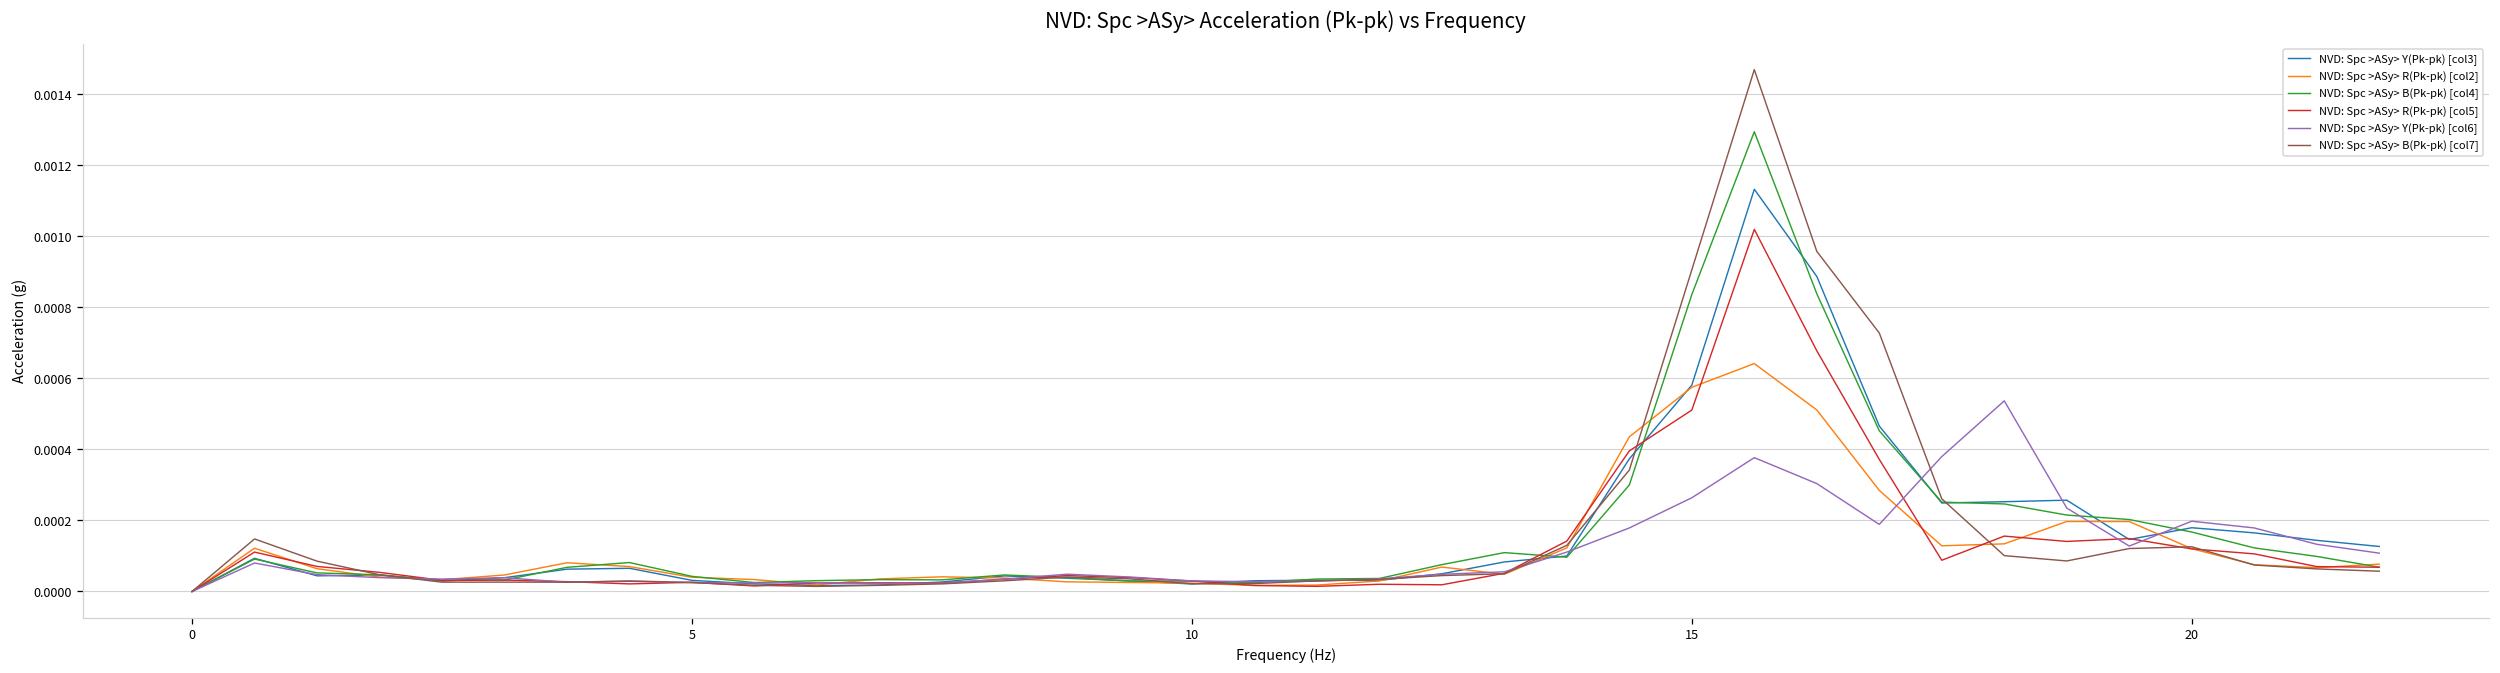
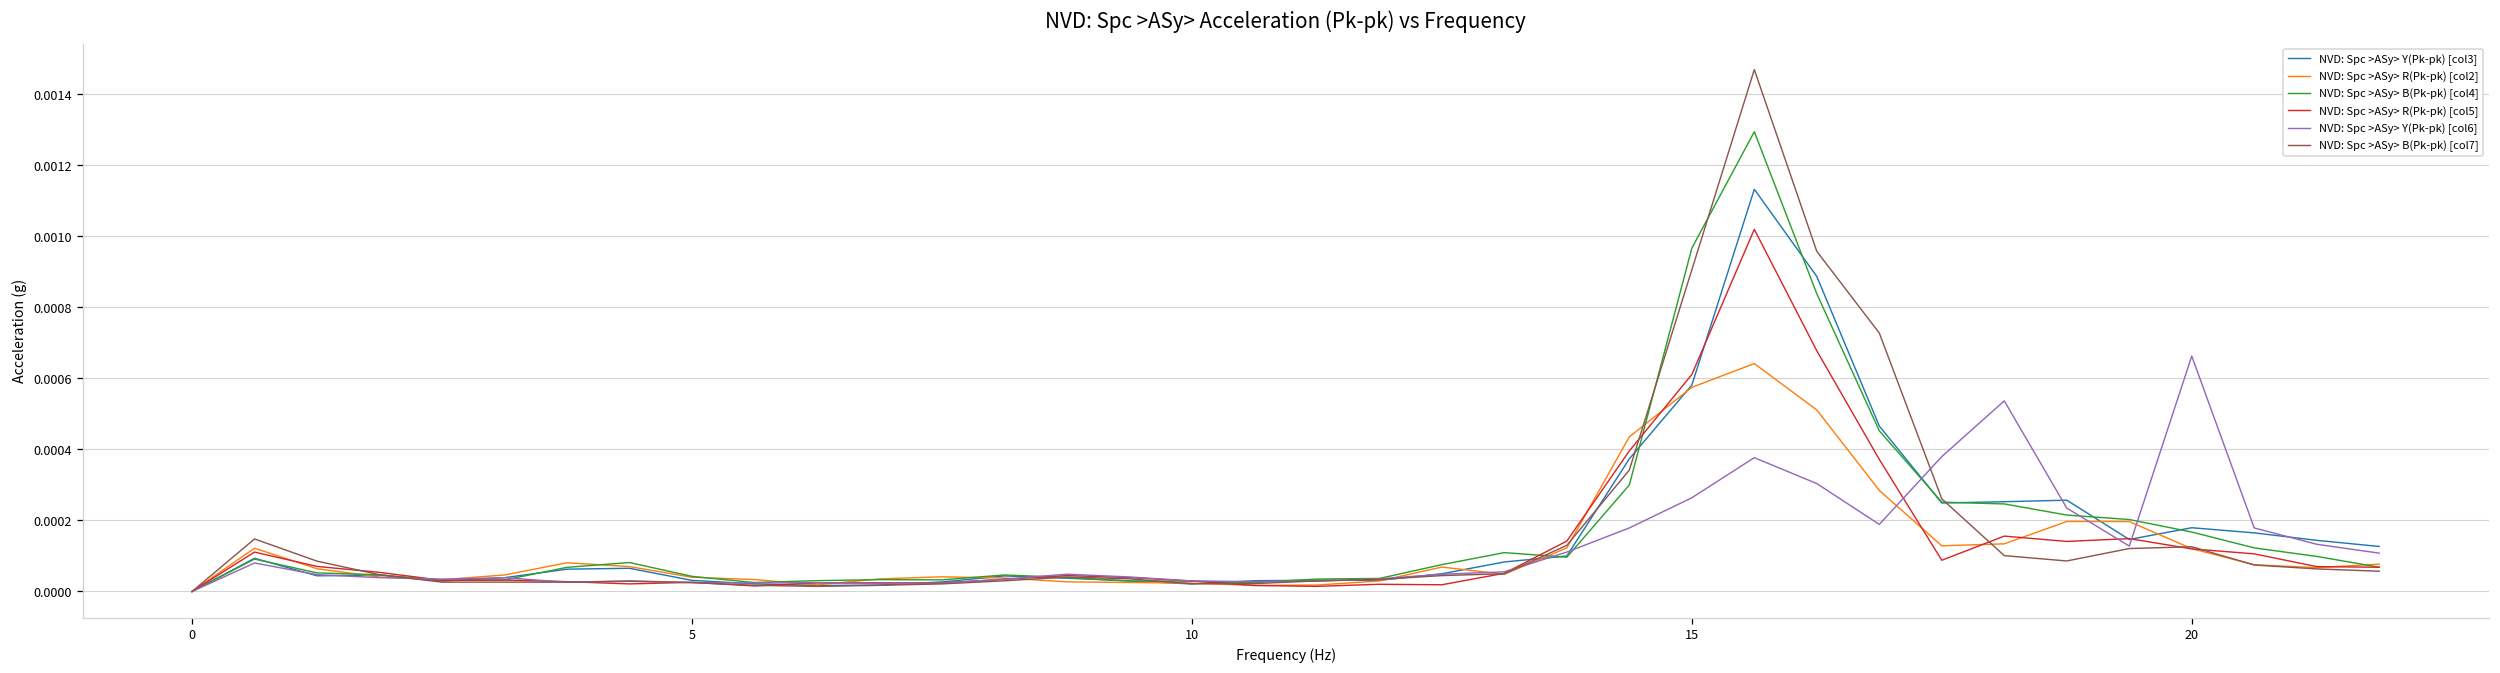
NVD: Spc >ASy> B(Pk-pk) [col4], 15: 0.00084 -> 0.00097
NVD: Spc >ASy> R(Pk-pk) [col5], 15: 0.00051 -> 0.00061
NVD: Spc >ASy> Y(Pk-pk) [col6], 20: 0.00020 -> 0.00066
